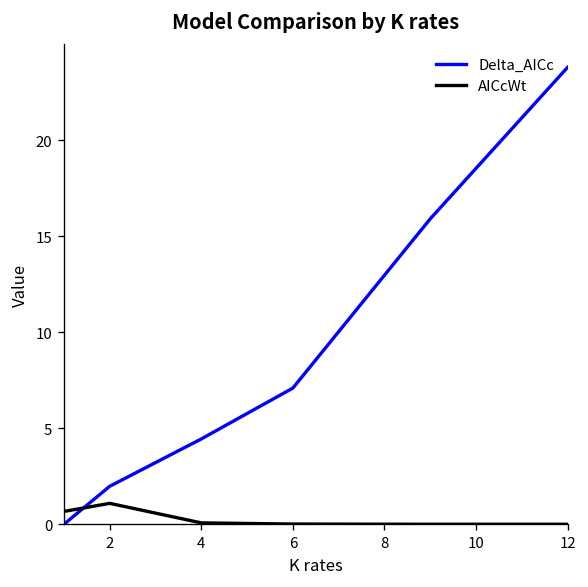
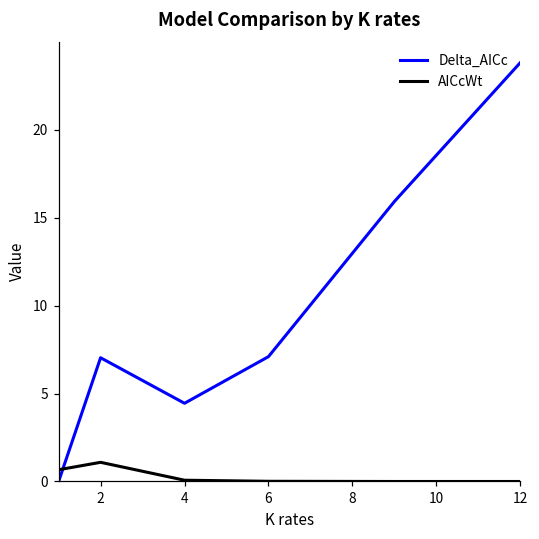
Delta_AICc, 2: 2.0 -> 7.0
